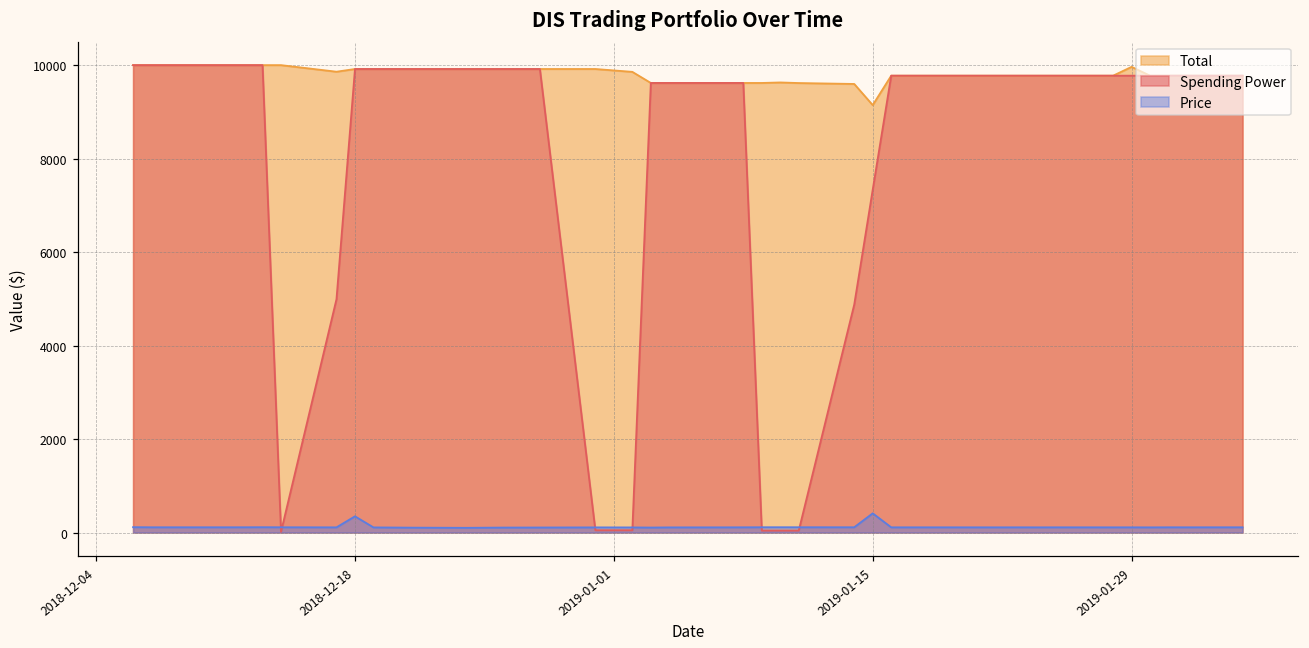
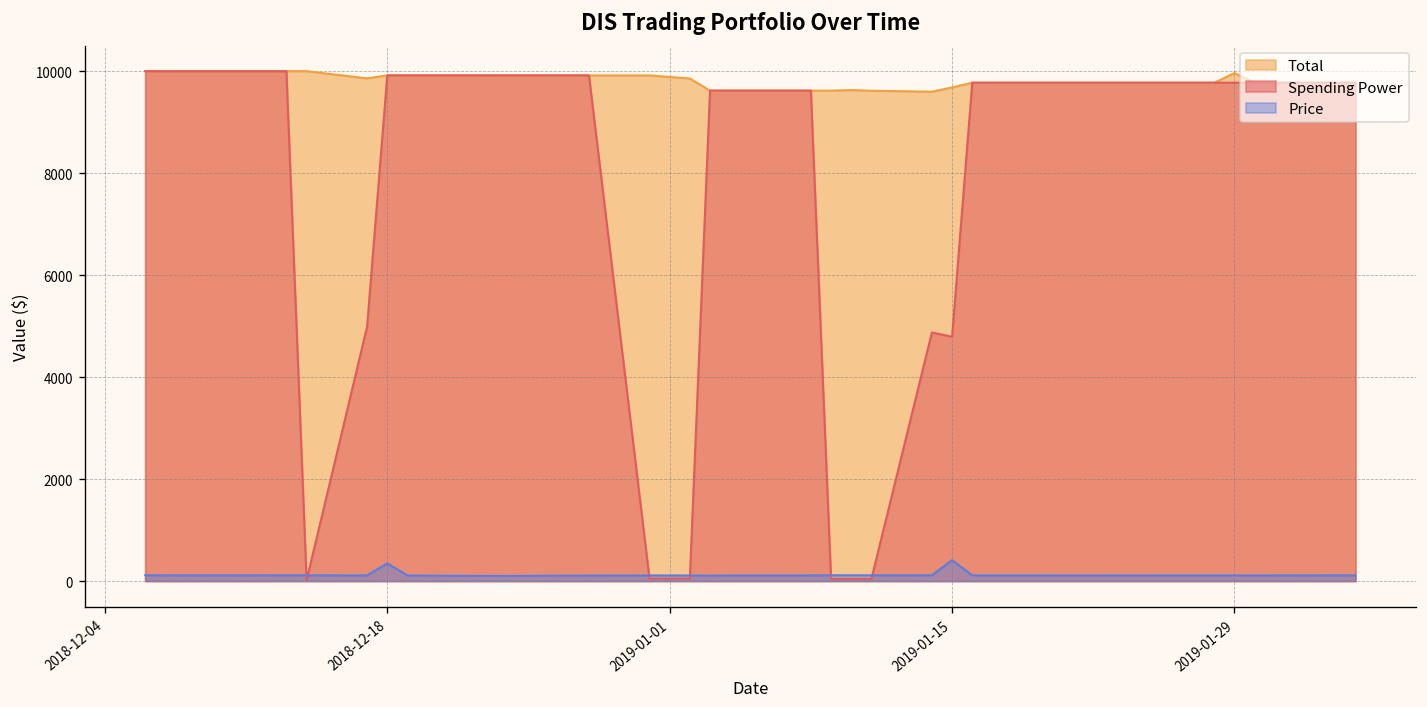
Total, 2019-01-15: 9100 -> 9700
Spending Power, 2019-01-15: 7300 -> 4800
